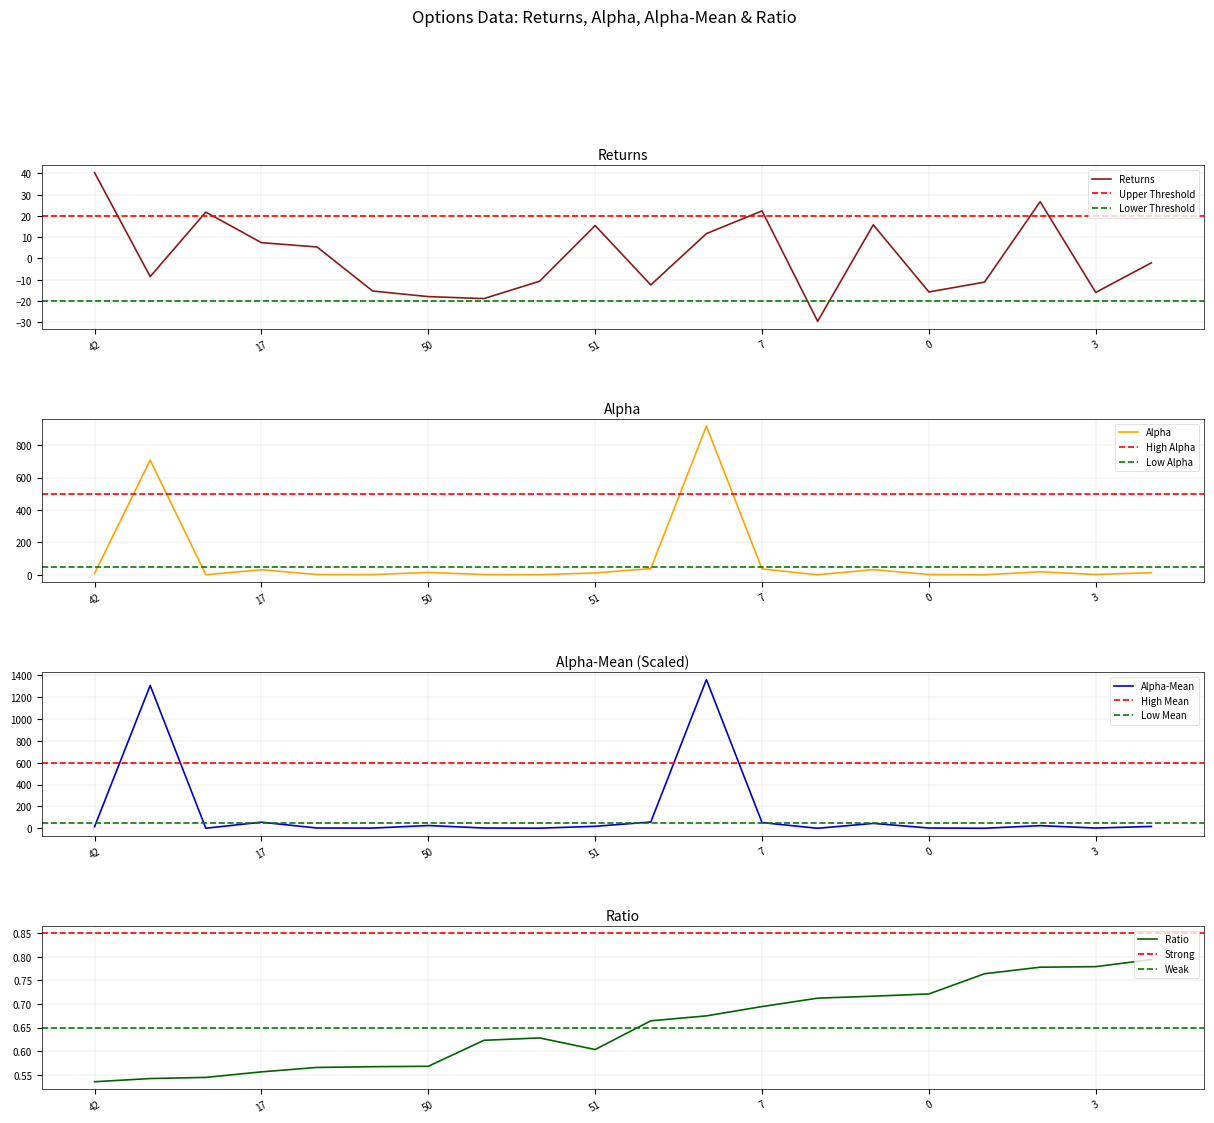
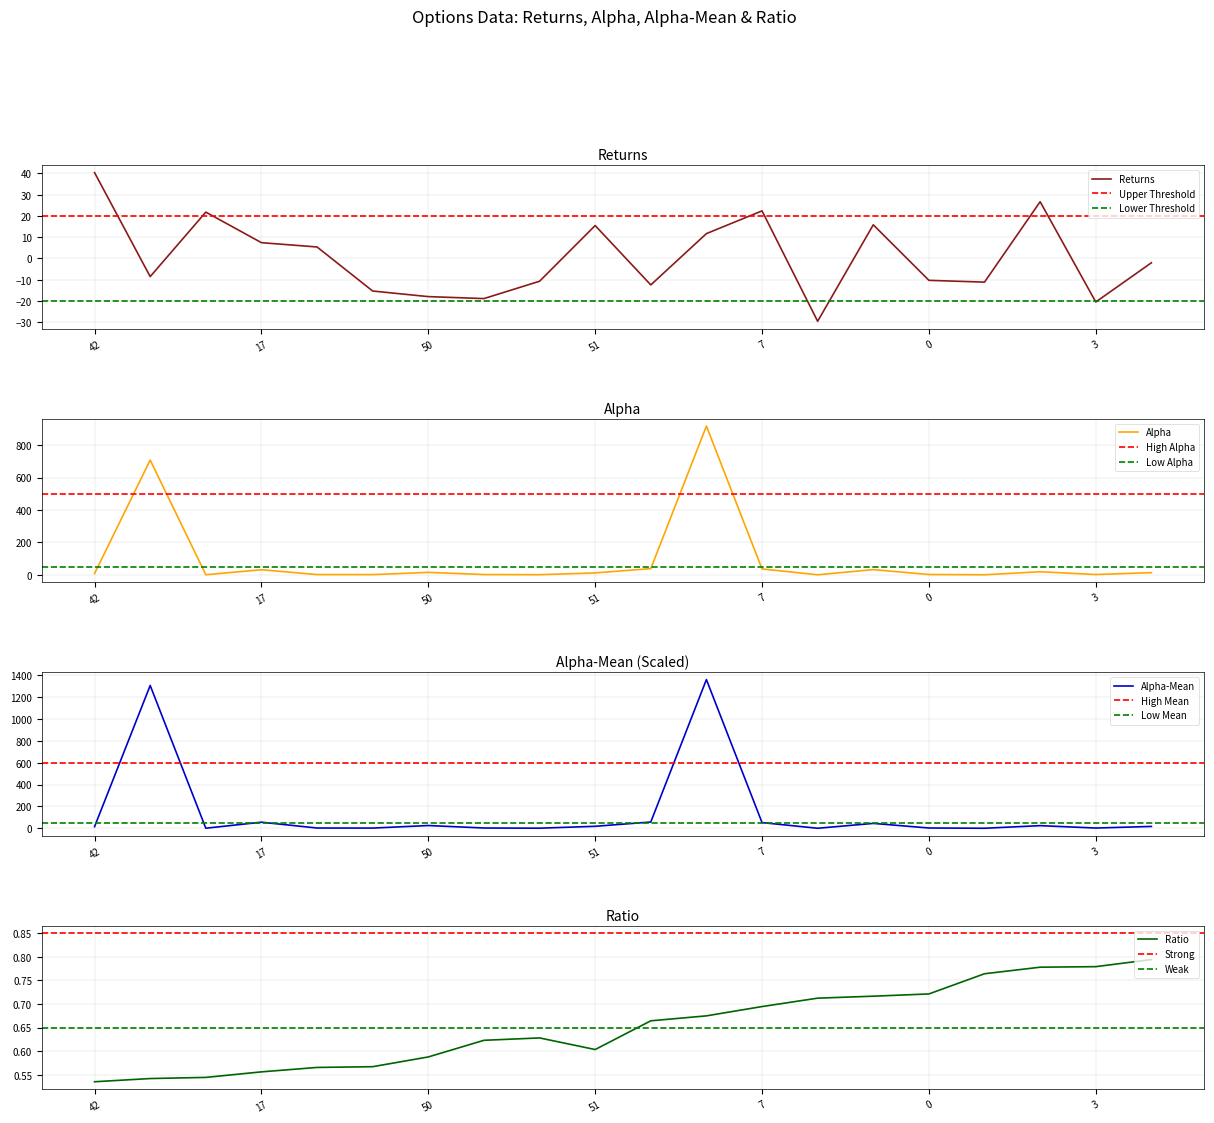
Returns, 0: -16 -> -10
Returns, 3: -16 -> -20
Ratio, 50: 0.57 -> 0.59
